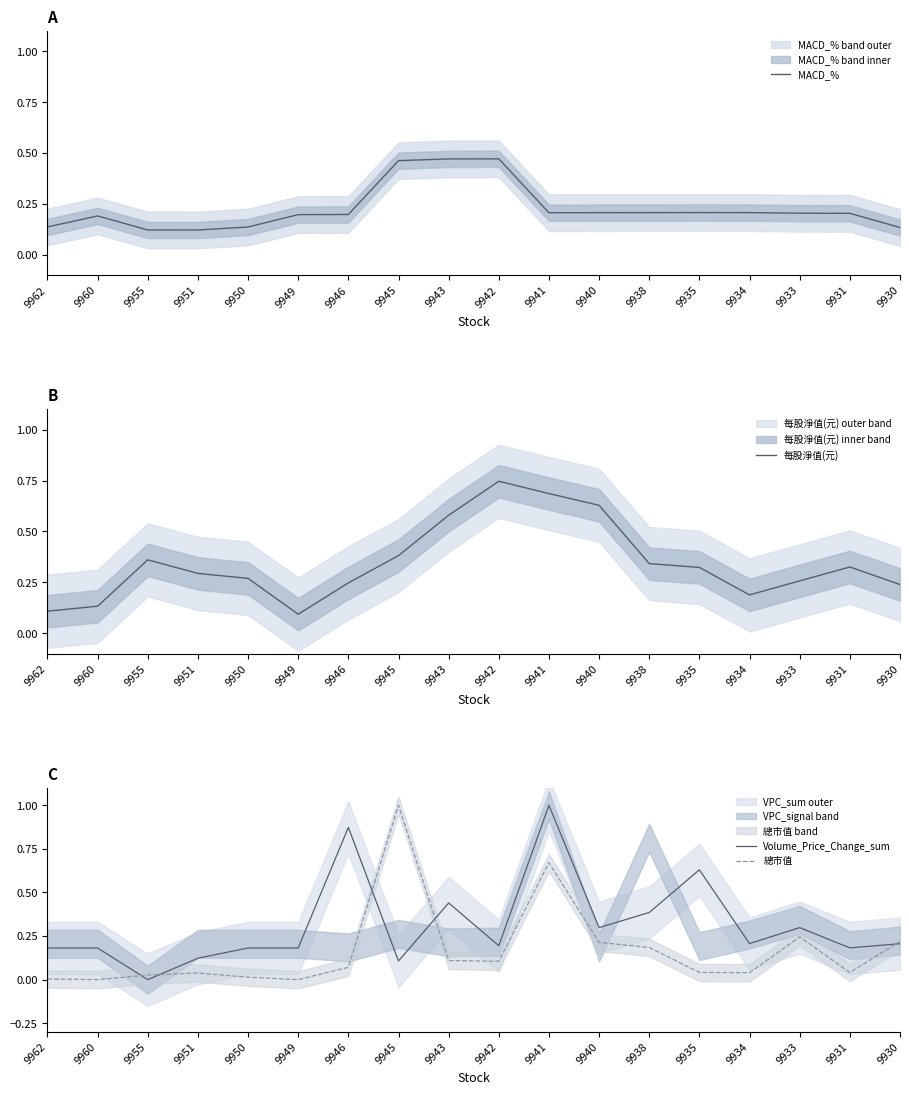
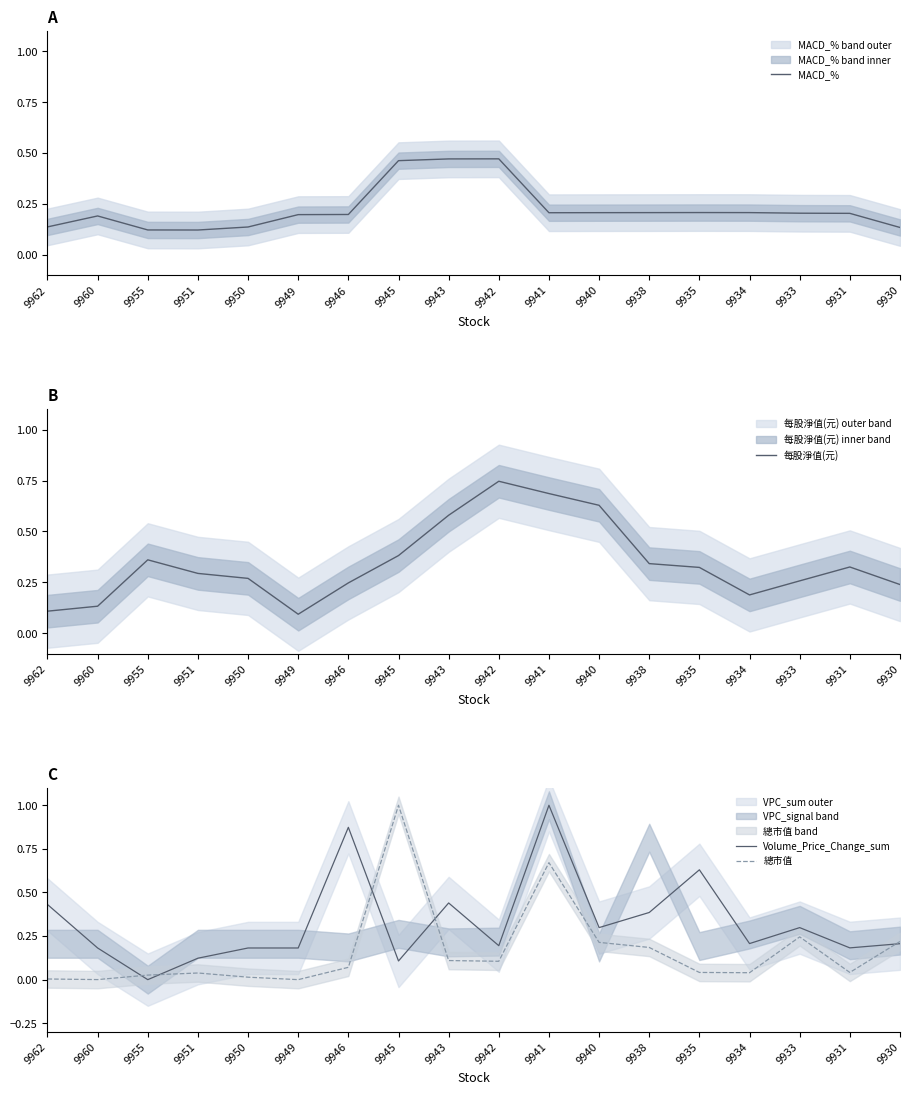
C, Volume_Price_Change_sum, 9962: 0.18 -> 0.43
